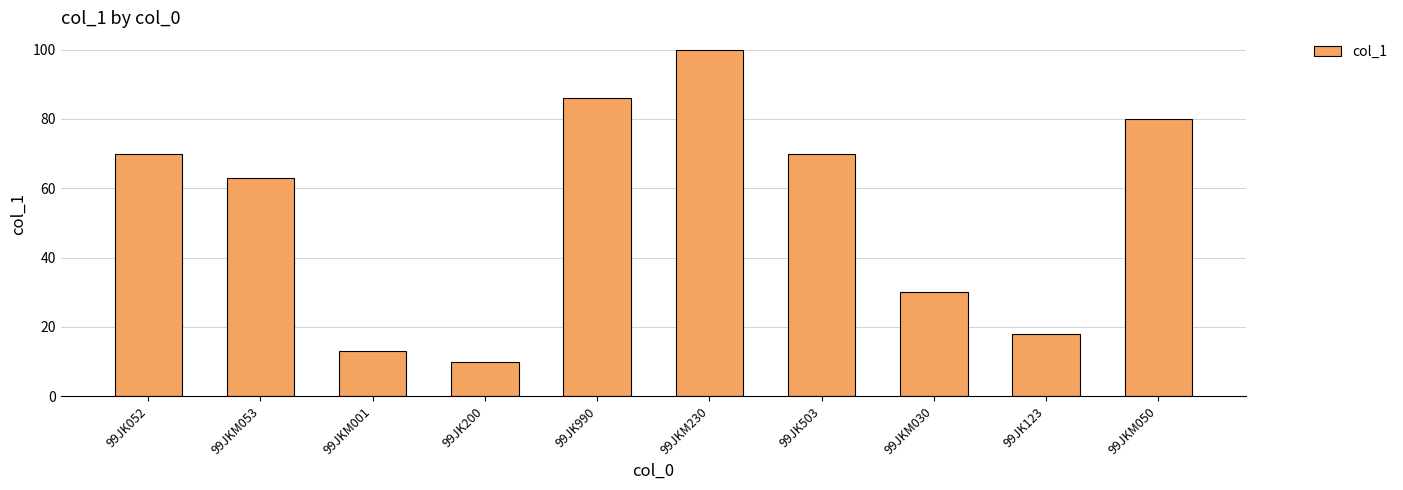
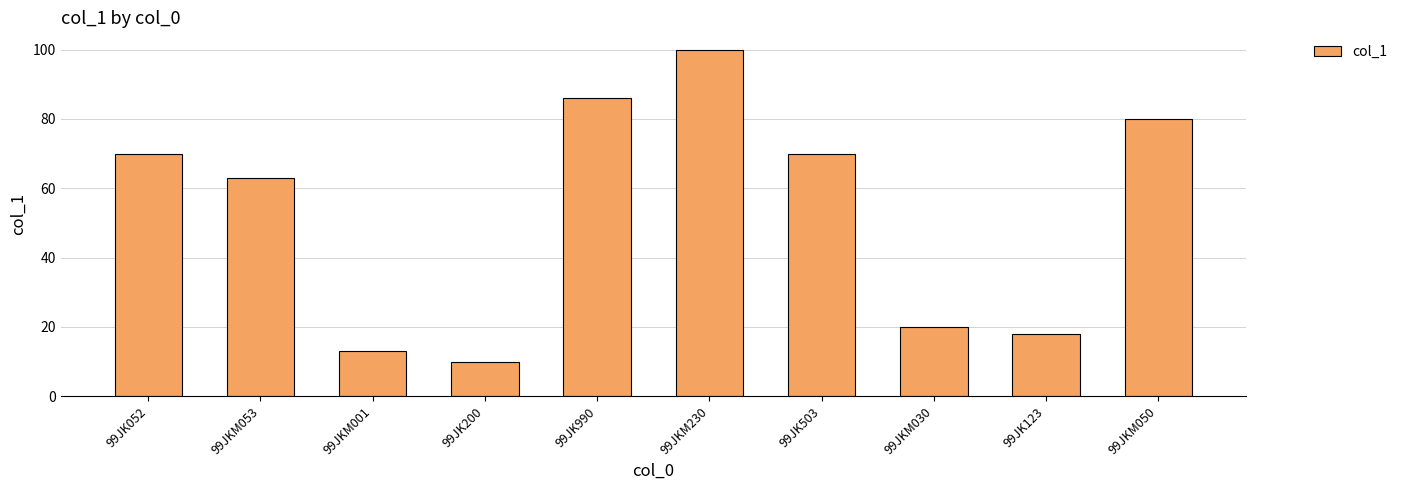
99JKM030: 30 -> 20
